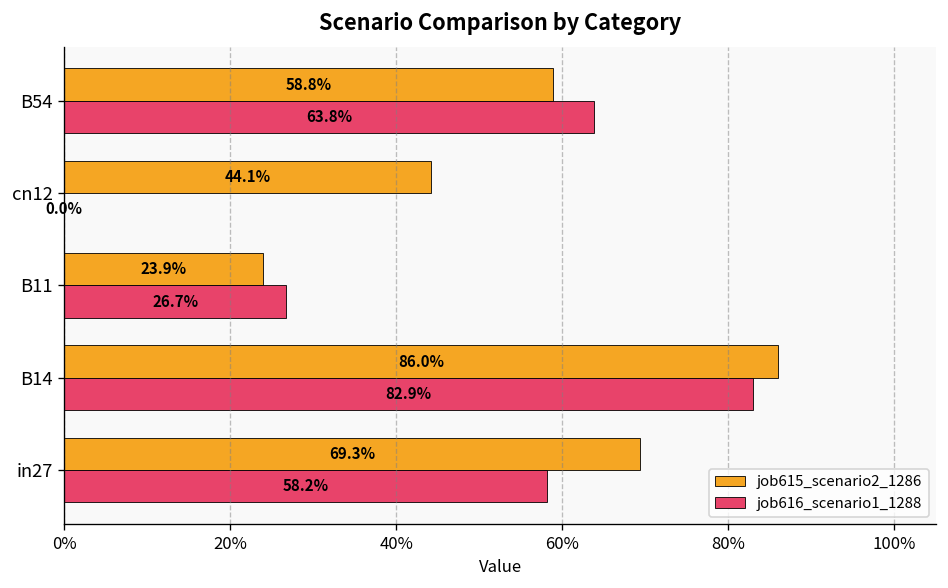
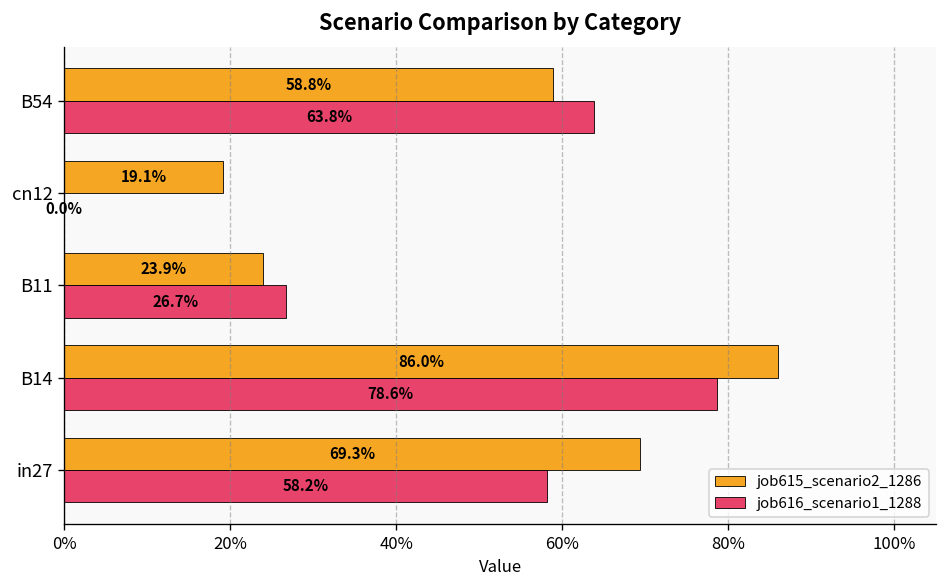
job615_scenario2_1286, cn12: 44.1% -> 19.1%
job616_scenario1_1288, B14: 82.9% -> 78.6%
